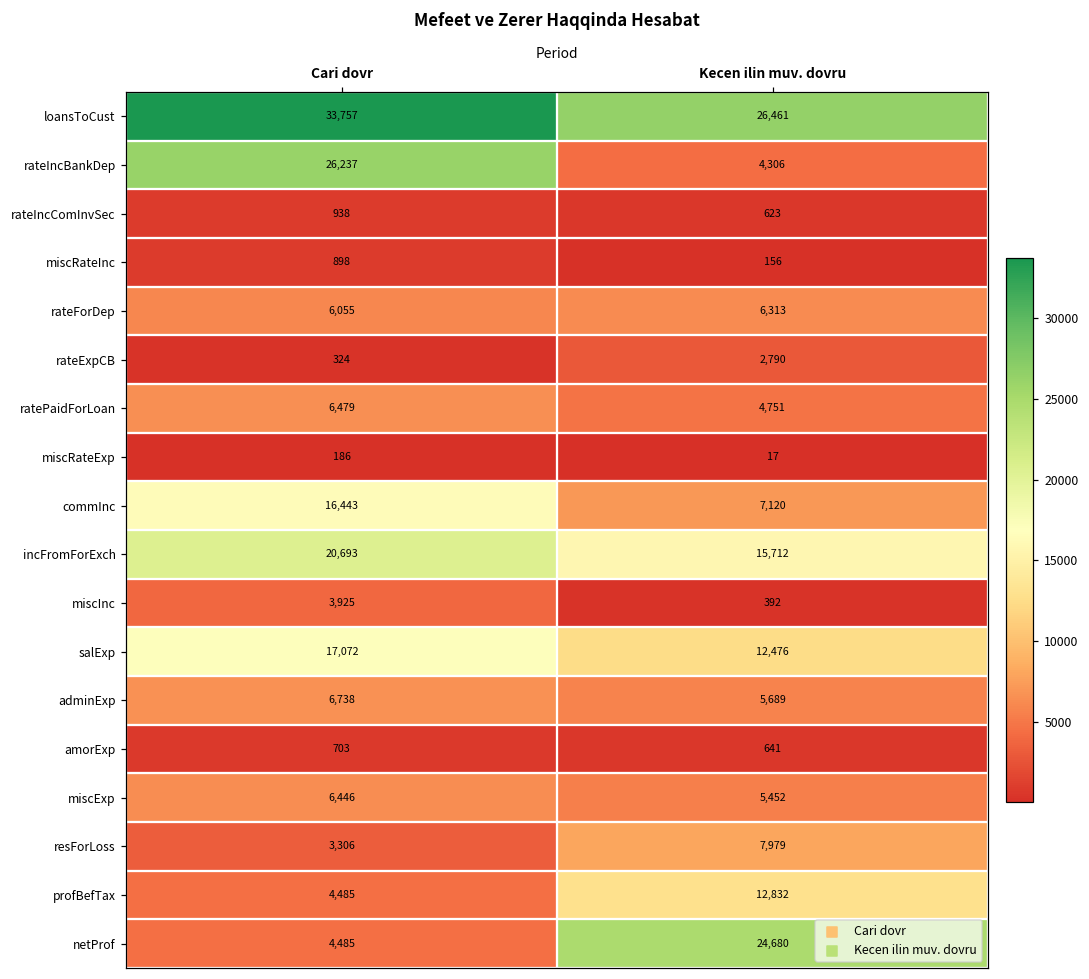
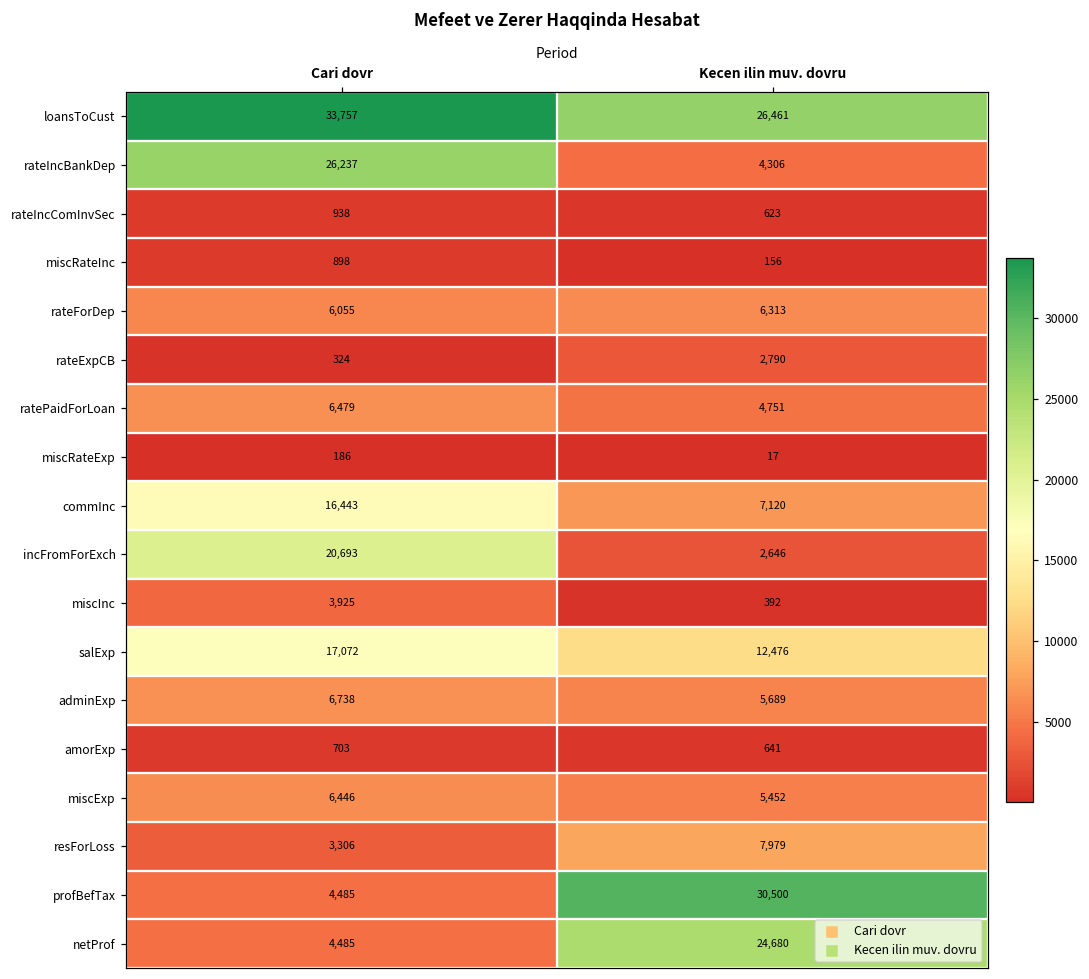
incFromForExch, Kecen ilin muv. dovru: 15,712 -> 2,646
profBefTax, Kecen ilin muv. dovru: 12,832 -> 30,500
